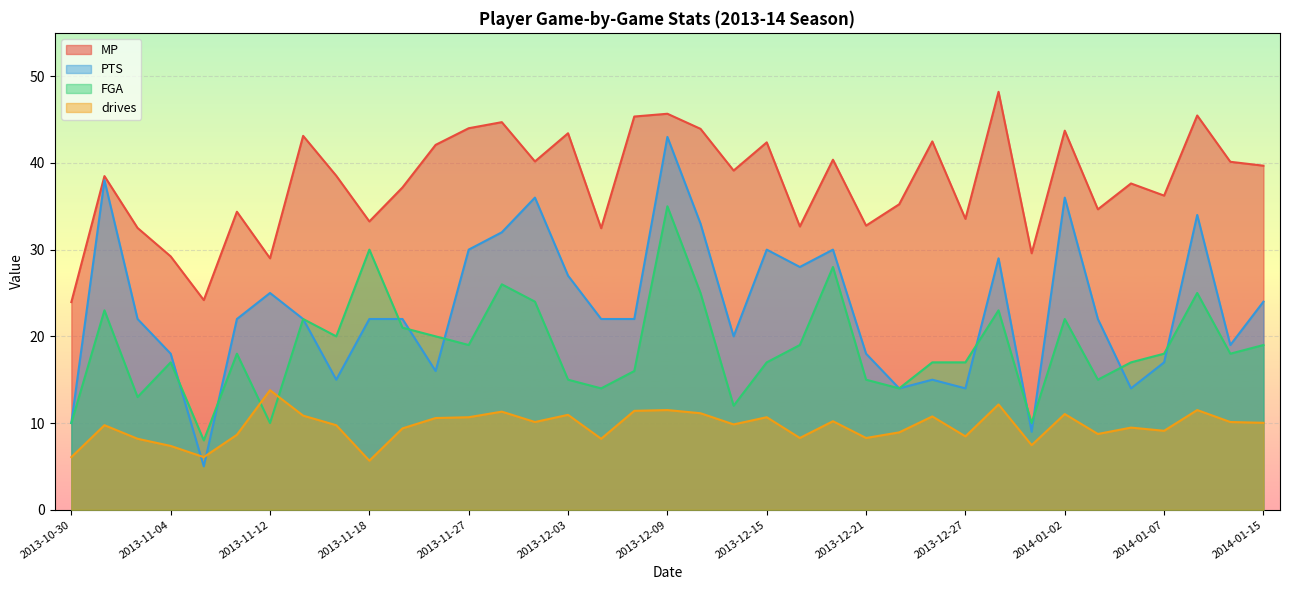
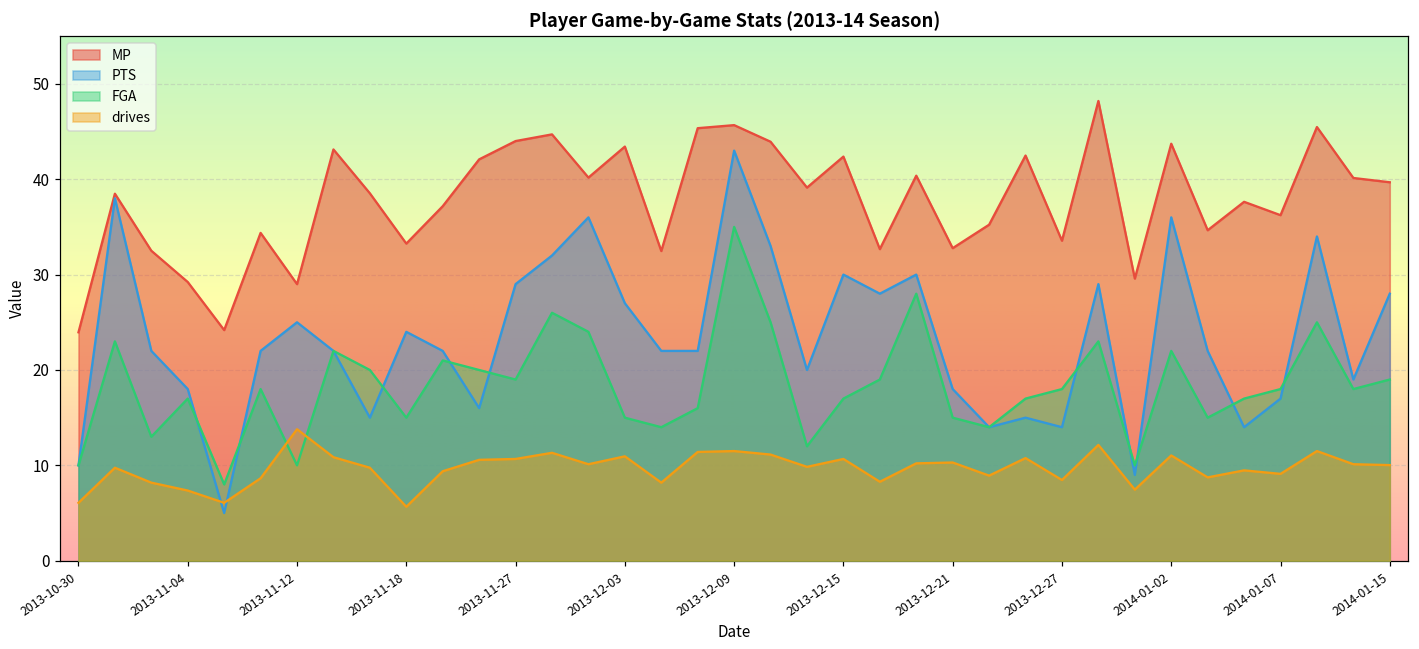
PTS, 2013-11-18: 22 -> 24
FGA, 2013-11-18: 30 -> 15
PTS, 2013-11-27: 30 -> 29
drives, 2013-12-21: 8 -> 10
FGA, 2013-12-27: 17 -> 18
PTS, 2014-01-15: 24 -> 28
